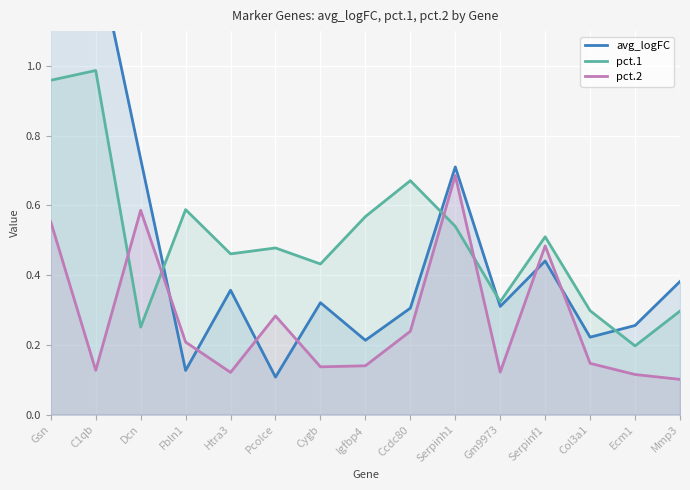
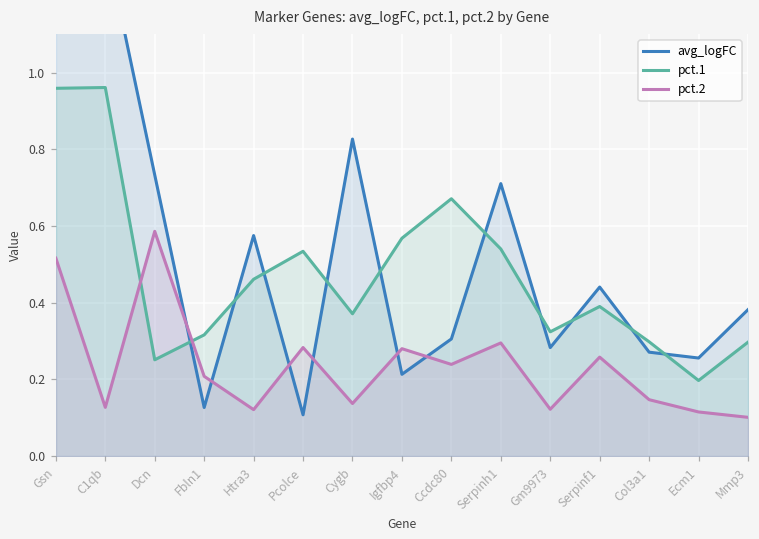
pct.2, Gsn: 0.55 -> 0.52
pct.1, C1qb: 0.99 -> 0.96
pct.1, Fbln1: 0.59 -> 0.32
avg_logFC, Htra3: 0.36 -> 0.57
pct.1, Pcolce: 0.48 -> 0.53
avg_logFC, Cygb: 0.32 -> 0.83
pct.1, Cygb: 0.43 -> 0.37
pct.2, Igfbp4: 0.14 -> 0.28
pct.2, Serpinh1: 0.69 -> 0.30
avg_logFC, Gm9973: 0.31 -> 0.28
pct.1, Serpinf1: 0.51 -> 0.39
pct.2, Serpinf1: 0.48 -> 0.26
avg_logFC, Col3a1: 0.22 -> 0.27
